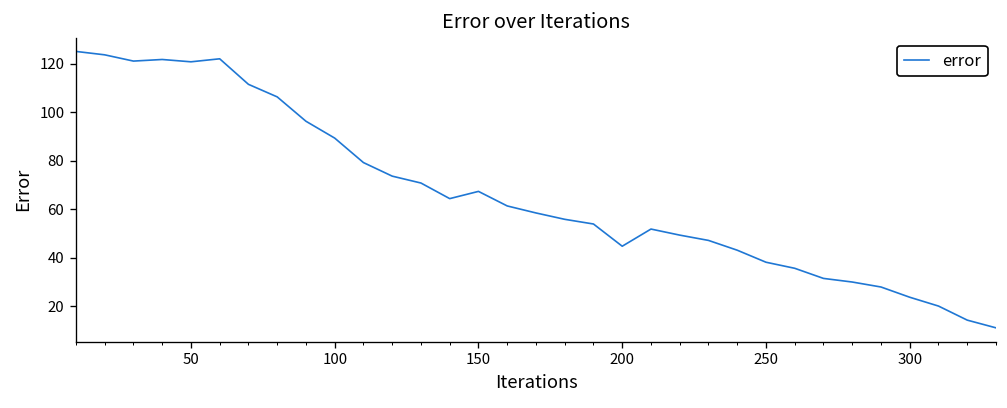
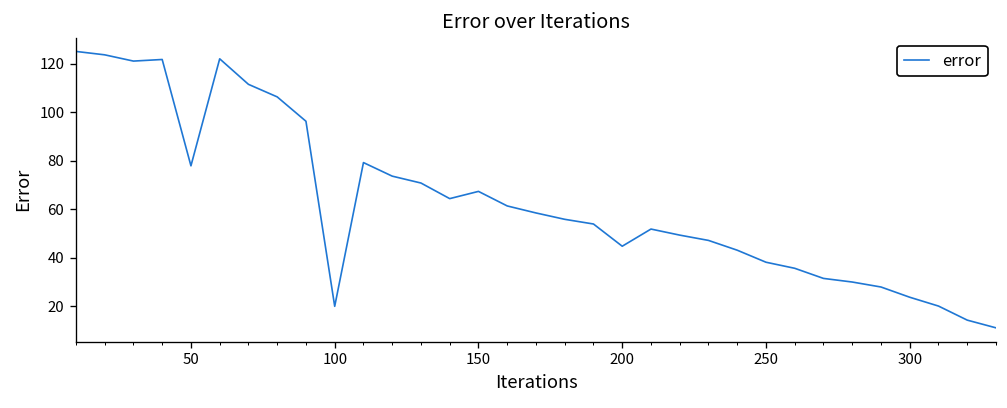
50: 121 -> 78
100: 89 -> 20
